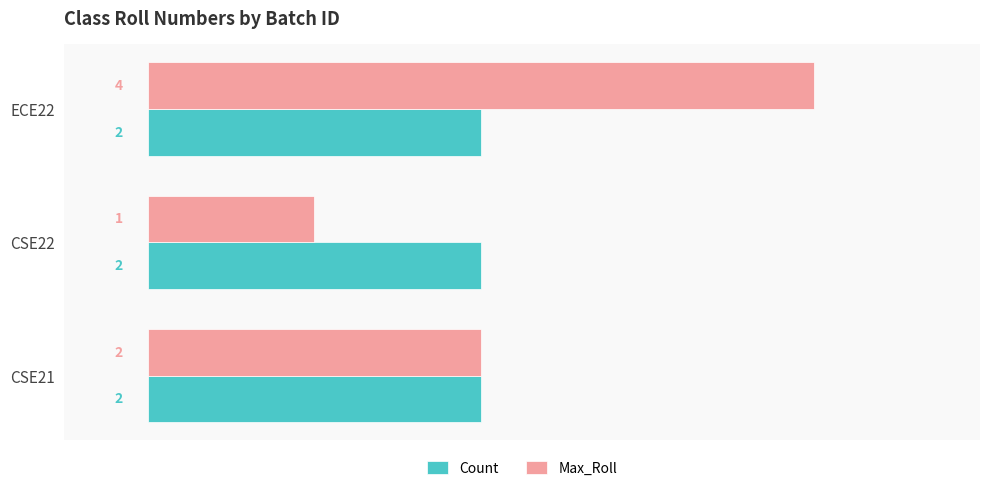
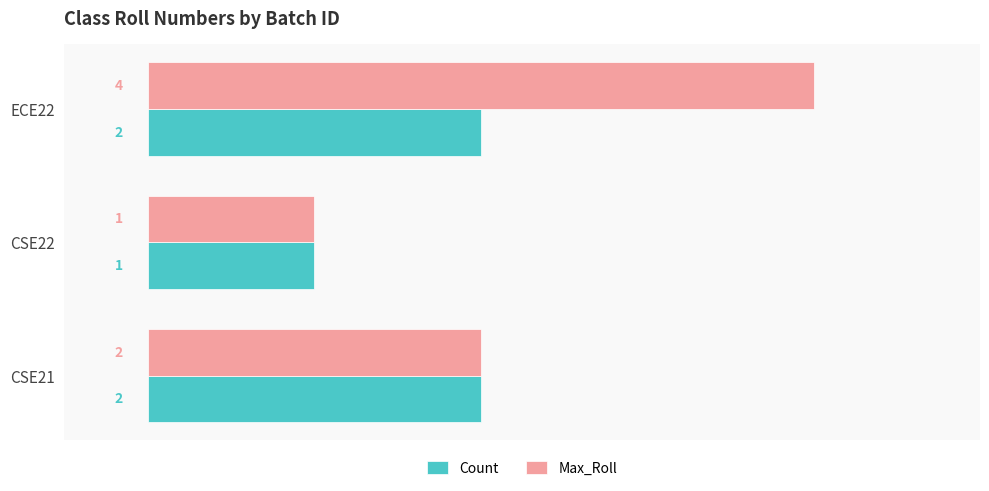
Count, CSE22: 2 -> 1
